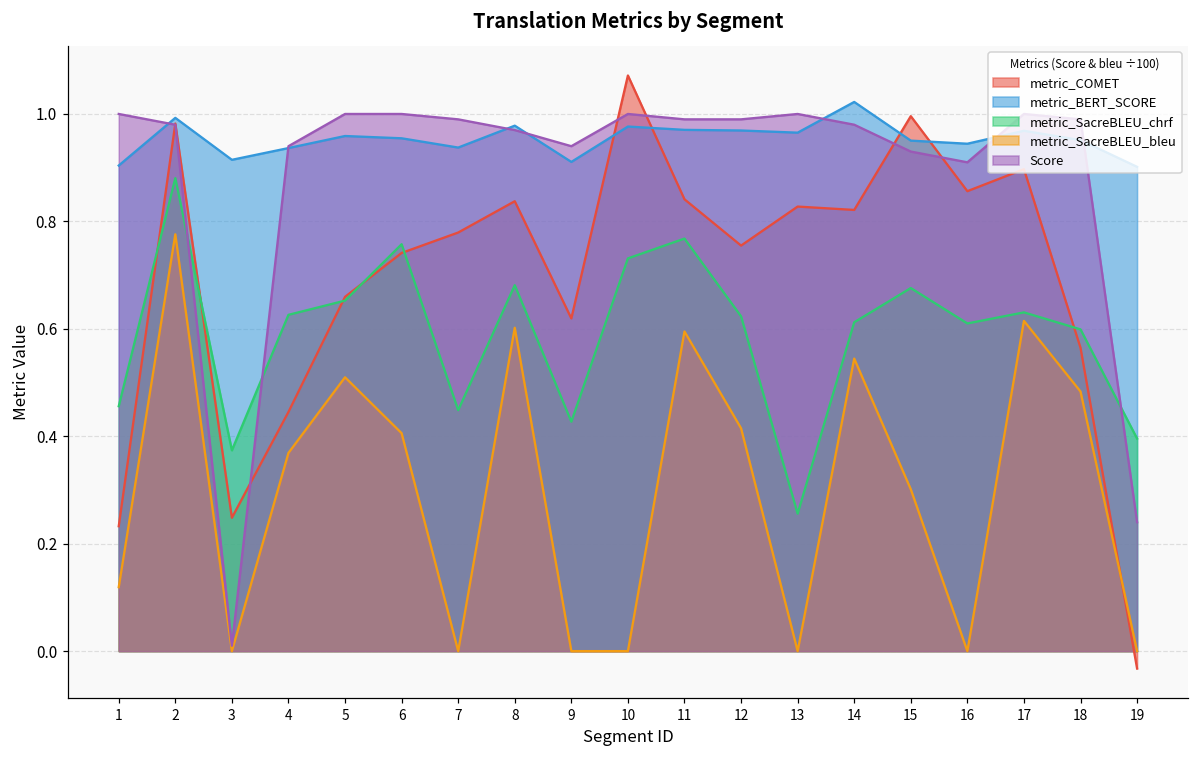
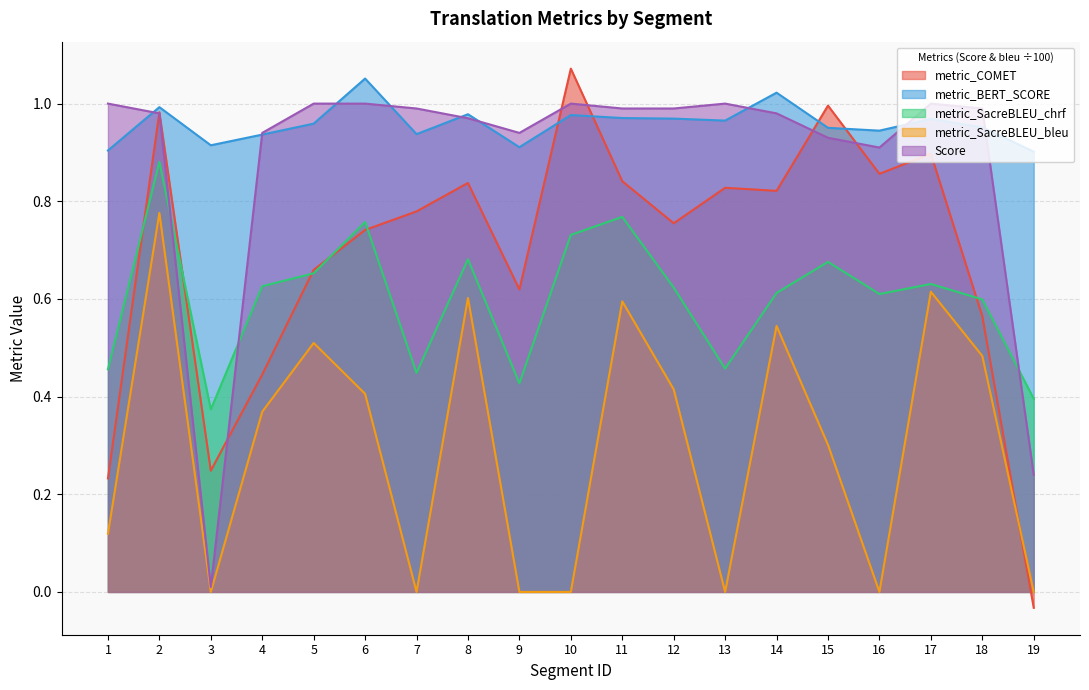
metric_BERT_SCORE, 6: 0.95 -> 1.05
metric_SacreBLEU_chrf, 13: 0.26 -> 0.46
